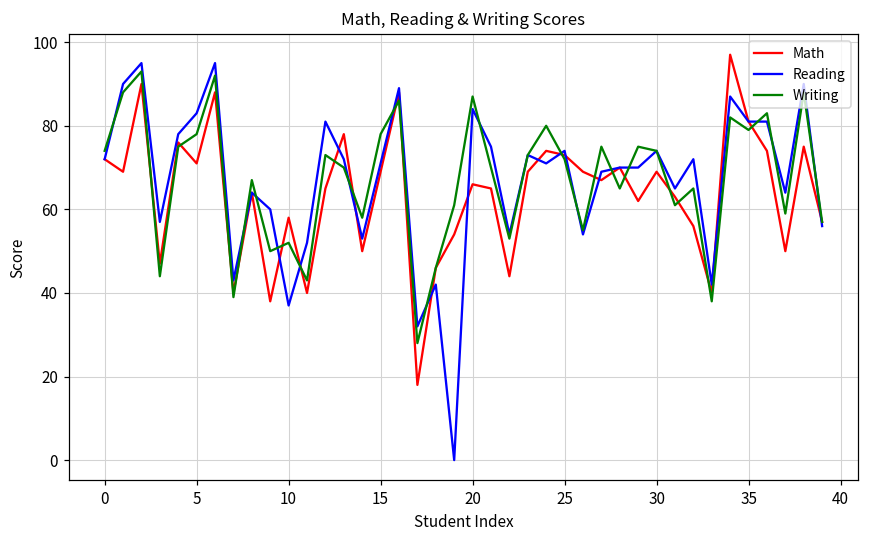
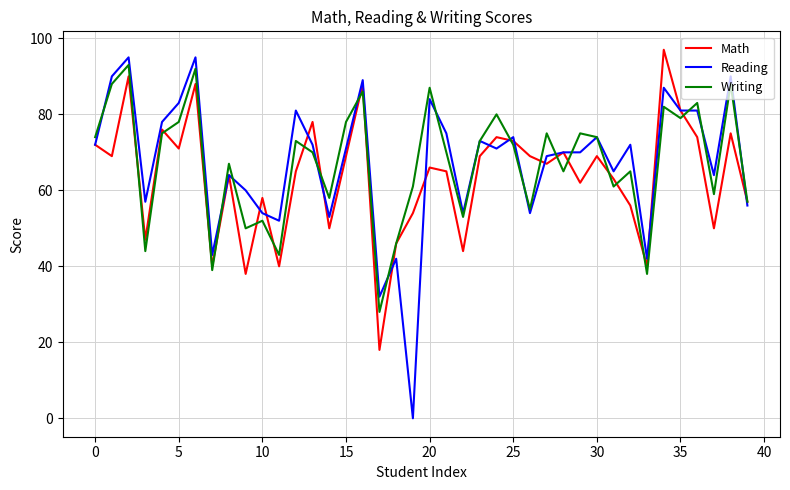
Reading, 10: 37 -> 54
